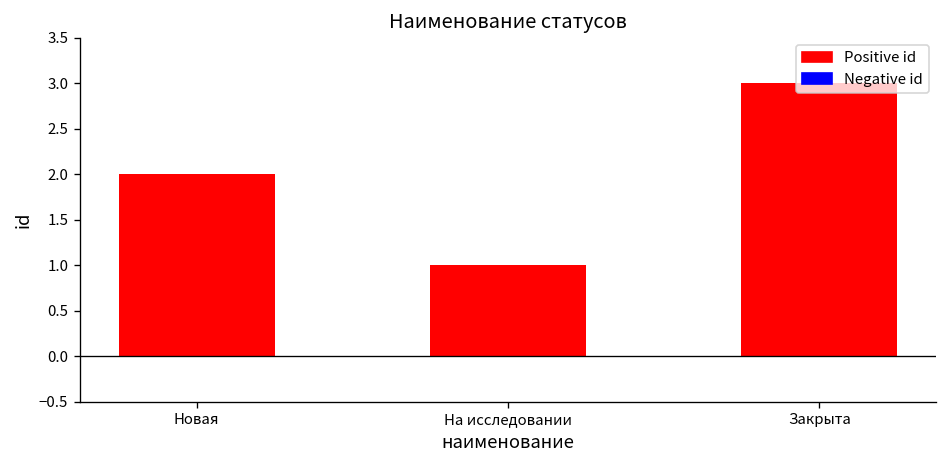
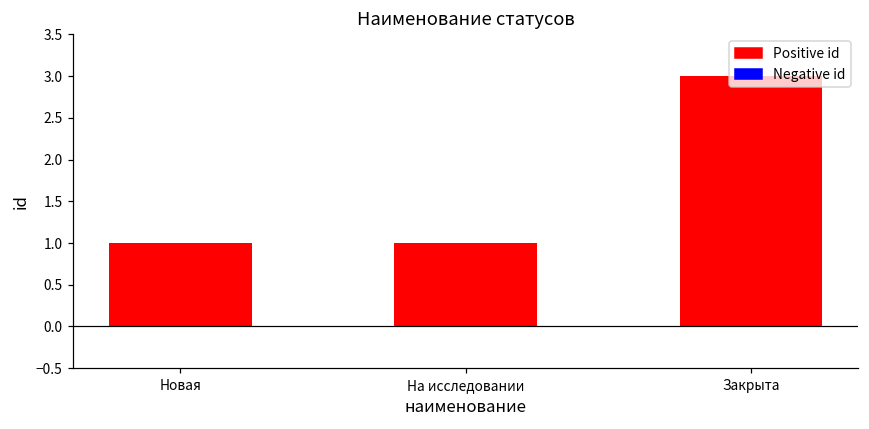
Новая: 2 -> 1
